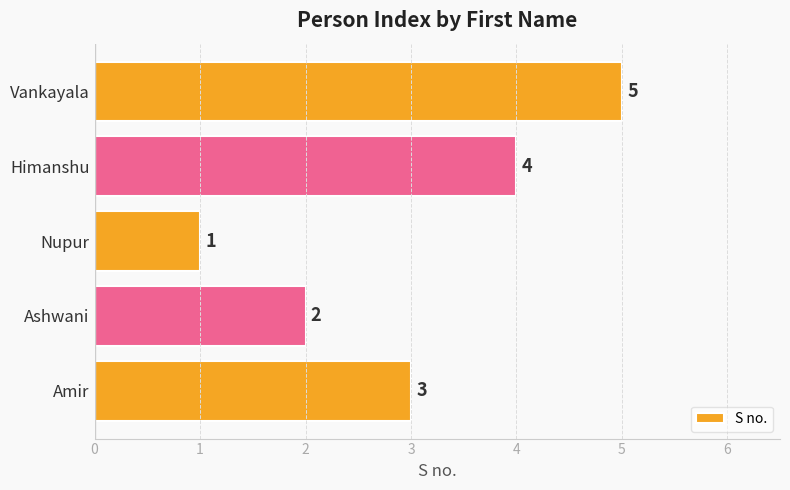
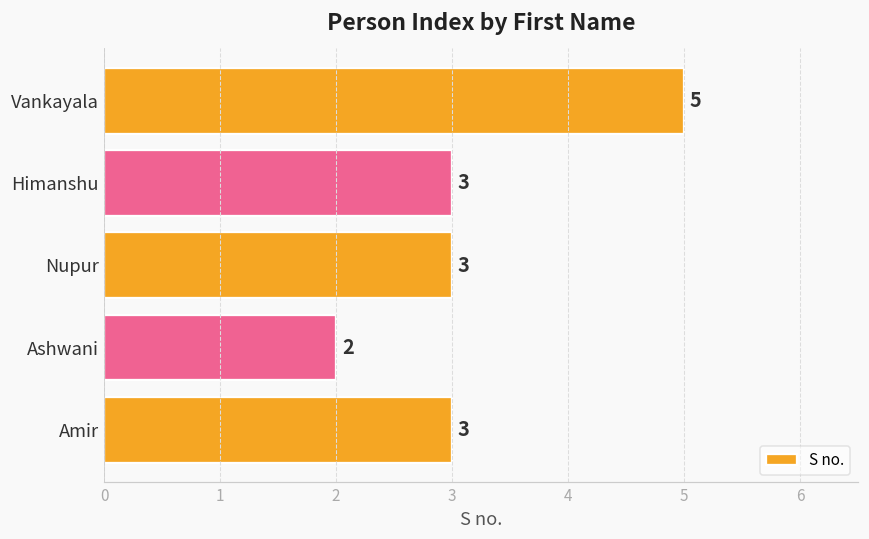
Himanshu: 4 -> 3
Nupur: 1 -> 3
